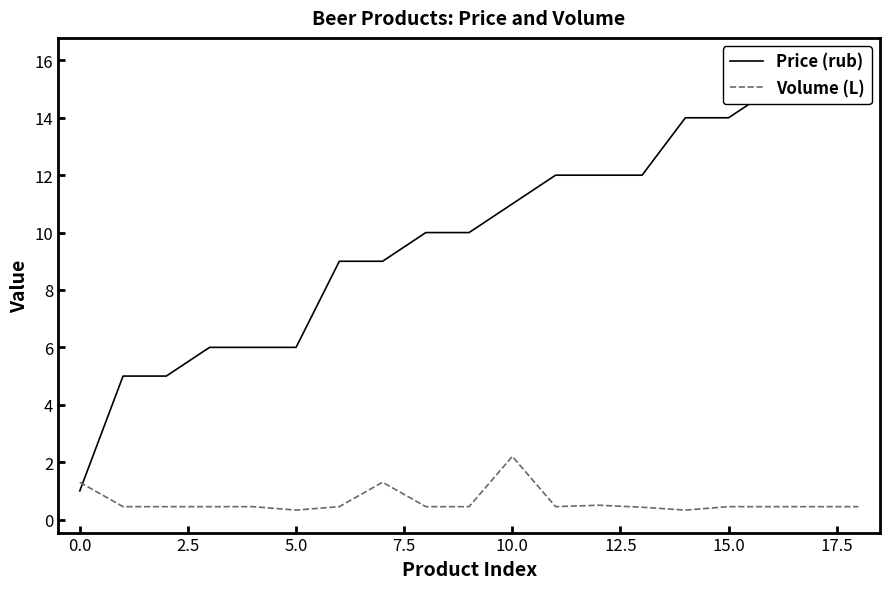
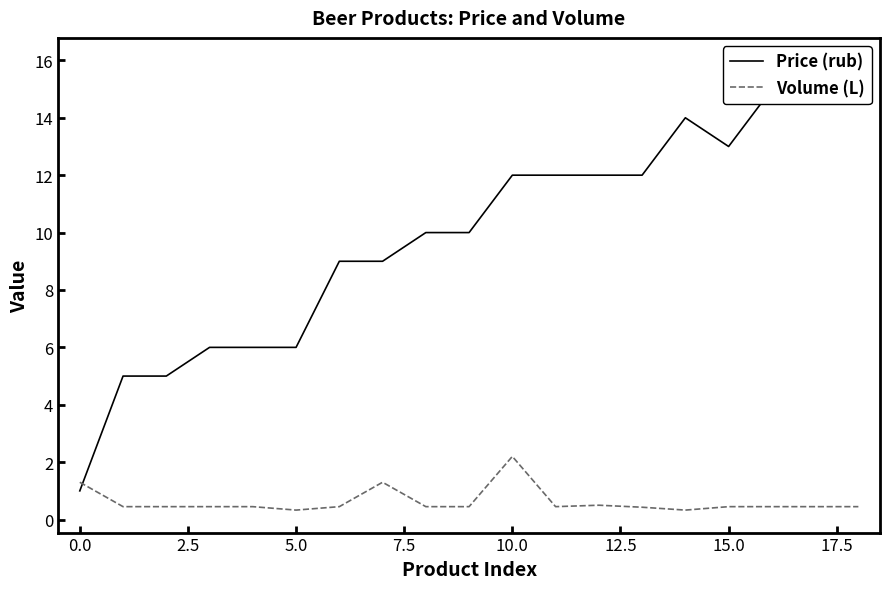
Price (rub), 10.0: 11 -> 12
Price (rub), 15.0: 14 -> 13
